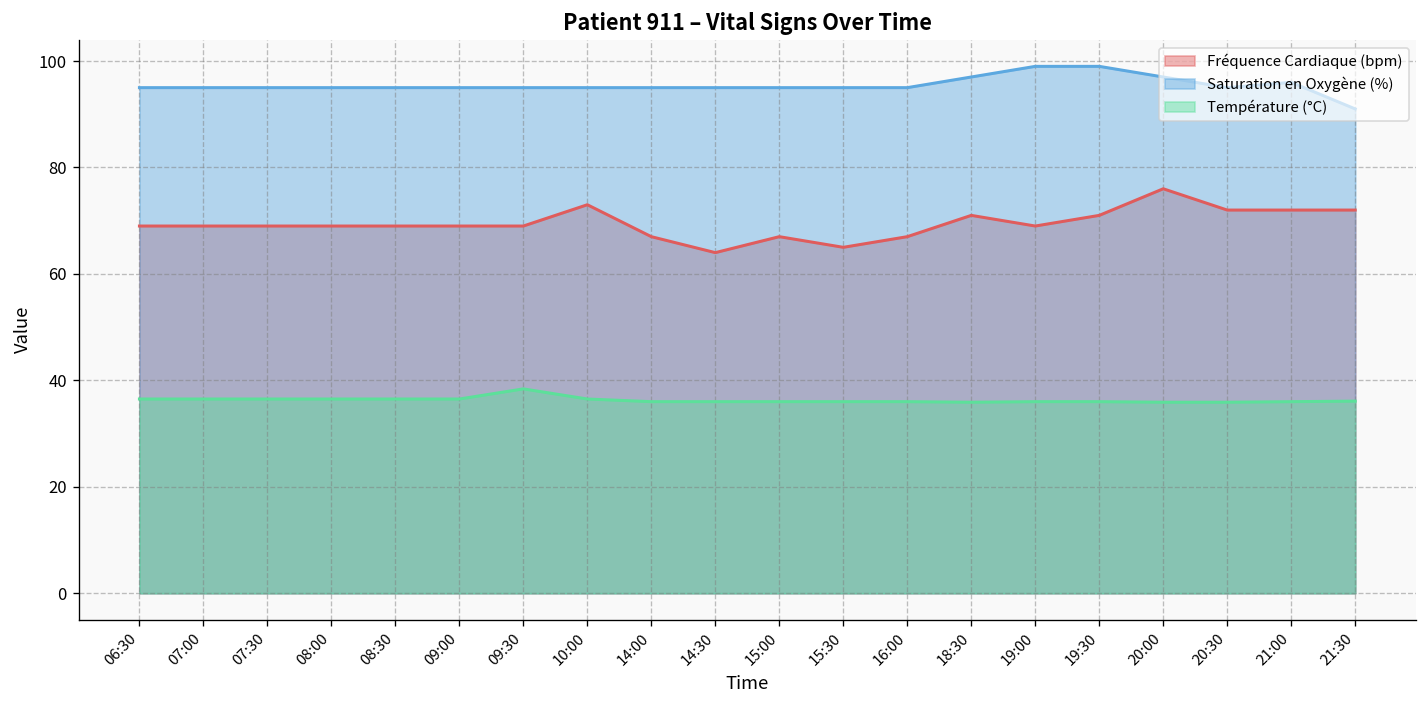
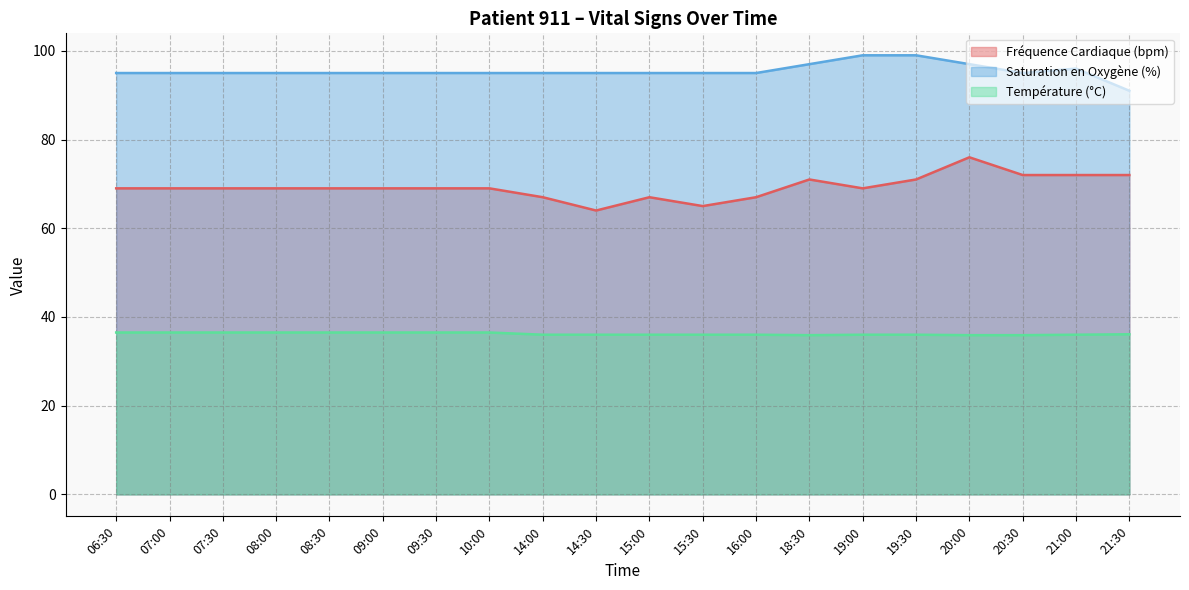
Température (°C), 09:30: 38 -> 37
Fréquence Cardiaque (bpm), 10:00: 73 -> 69
